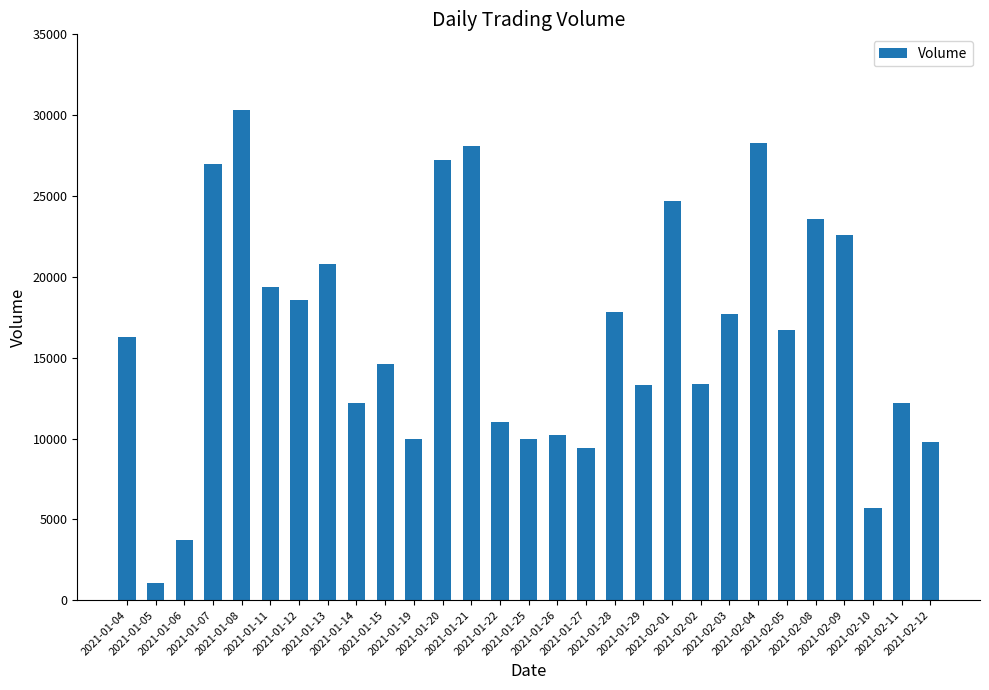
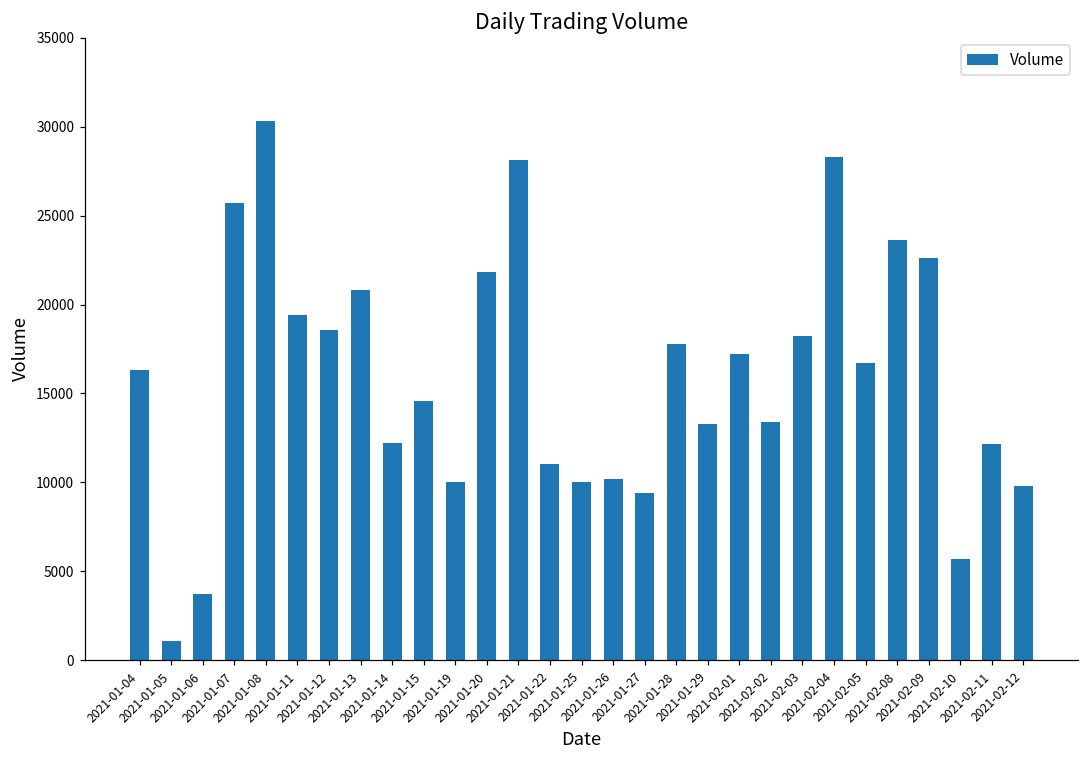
2021-01-07: 27000 -> 25700
2021-01-20: 27200 -> 21800
2021-02-01: 24700 -> 17200
2021-02-03: 17700 -> 18200
